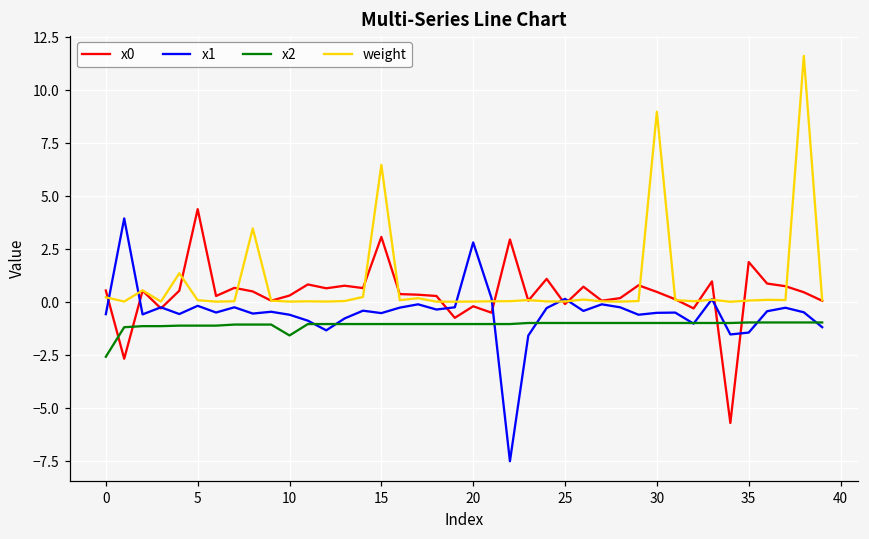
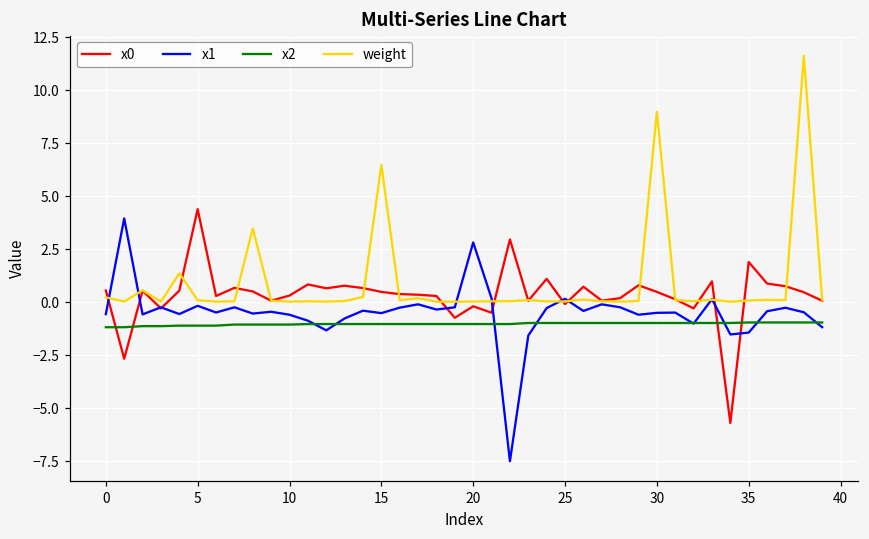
x2, 0: -2.6 -> -1.2
x2, 10: -1.6 -> -1.1
x0, 15: 3.1 -> 0.5
